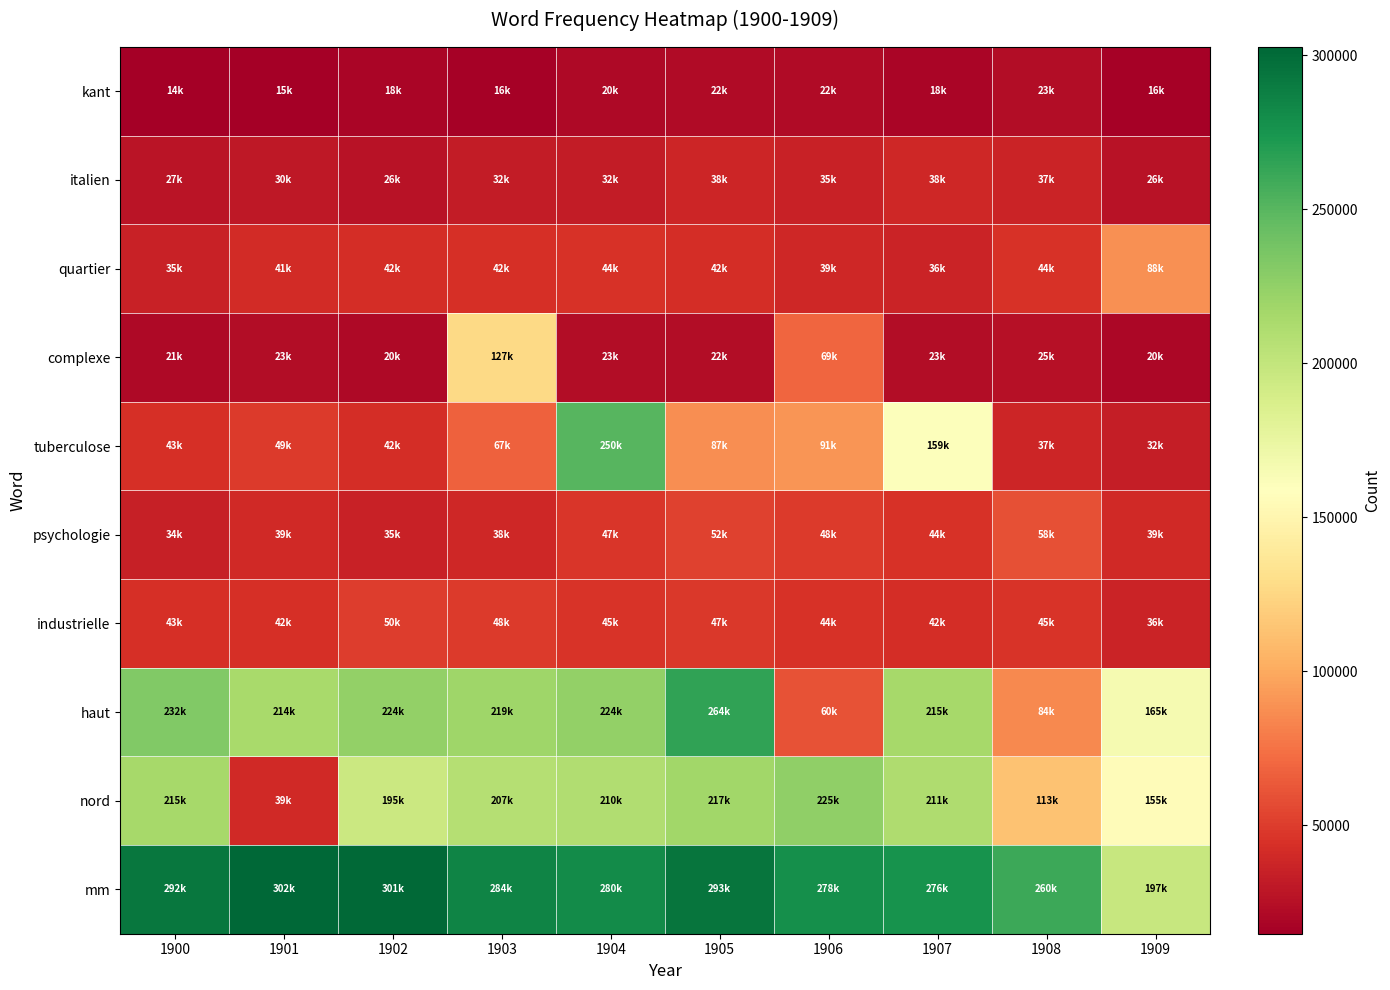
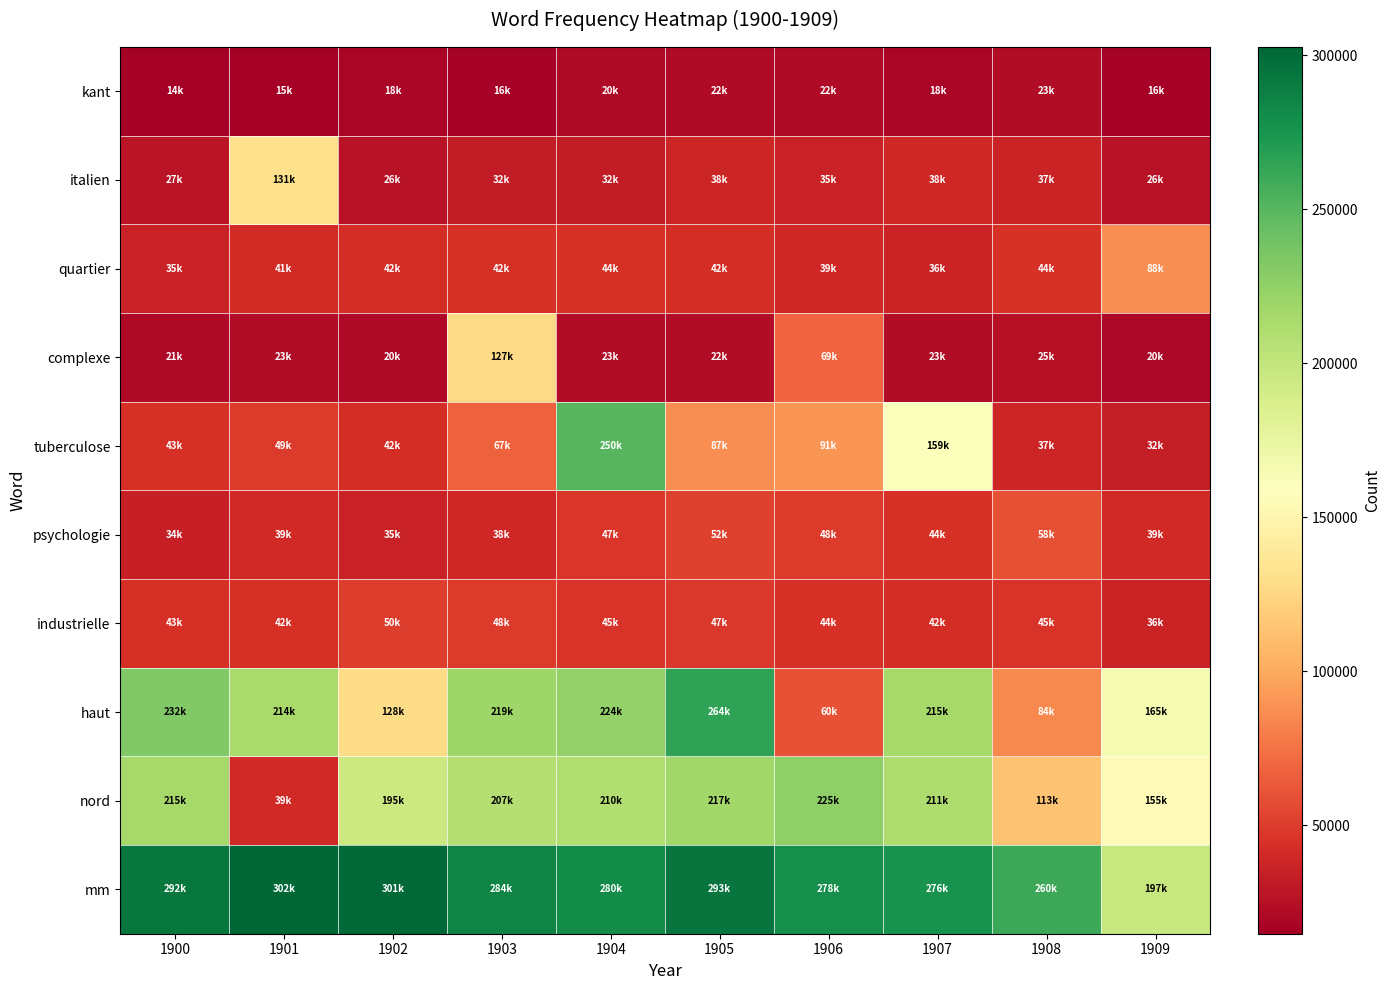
italien, 1901: 30k -> 131k
haut, 1902: 224k -> 128k
